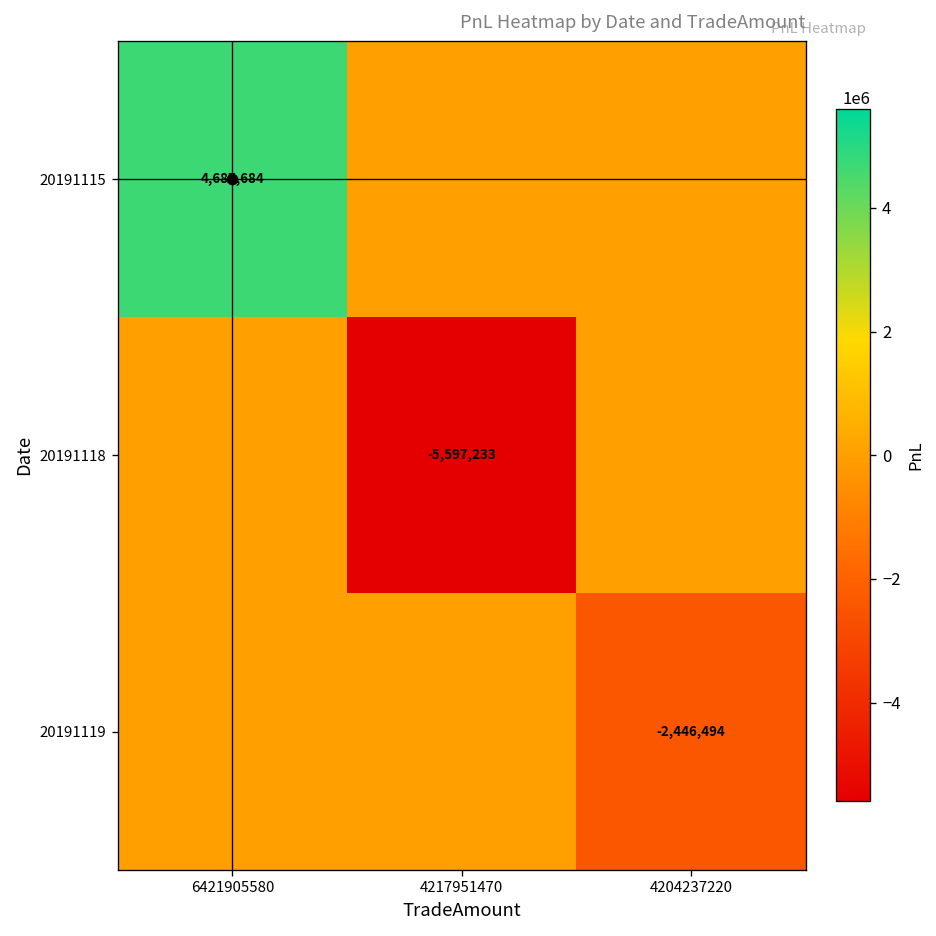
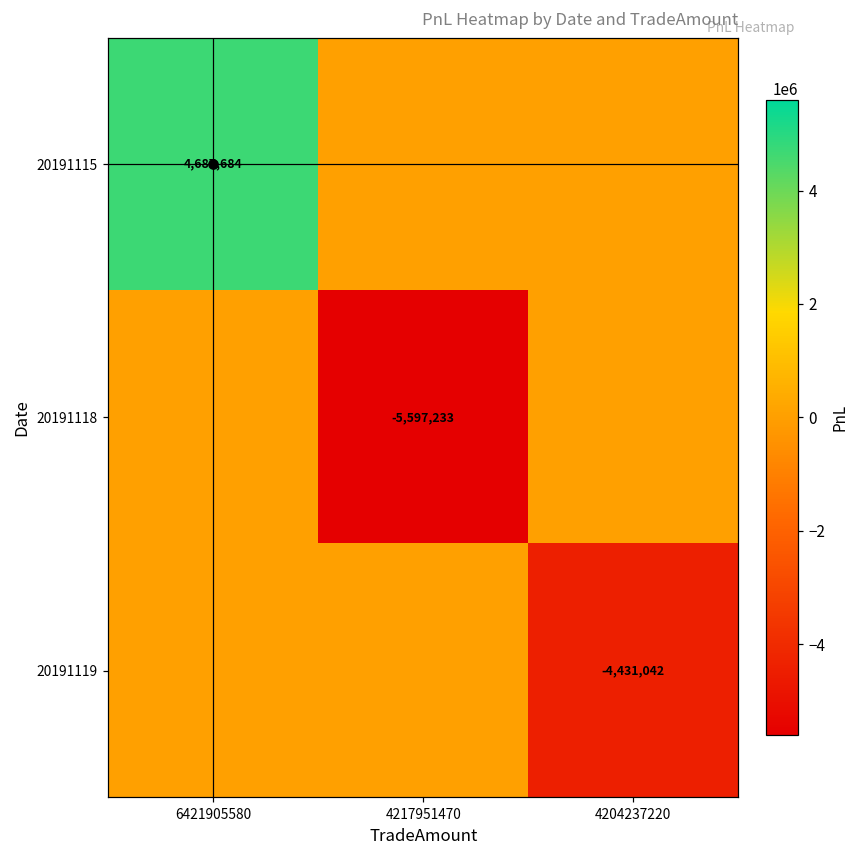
20191119, 4204237220: -2,446,494 -> -4,431,042
